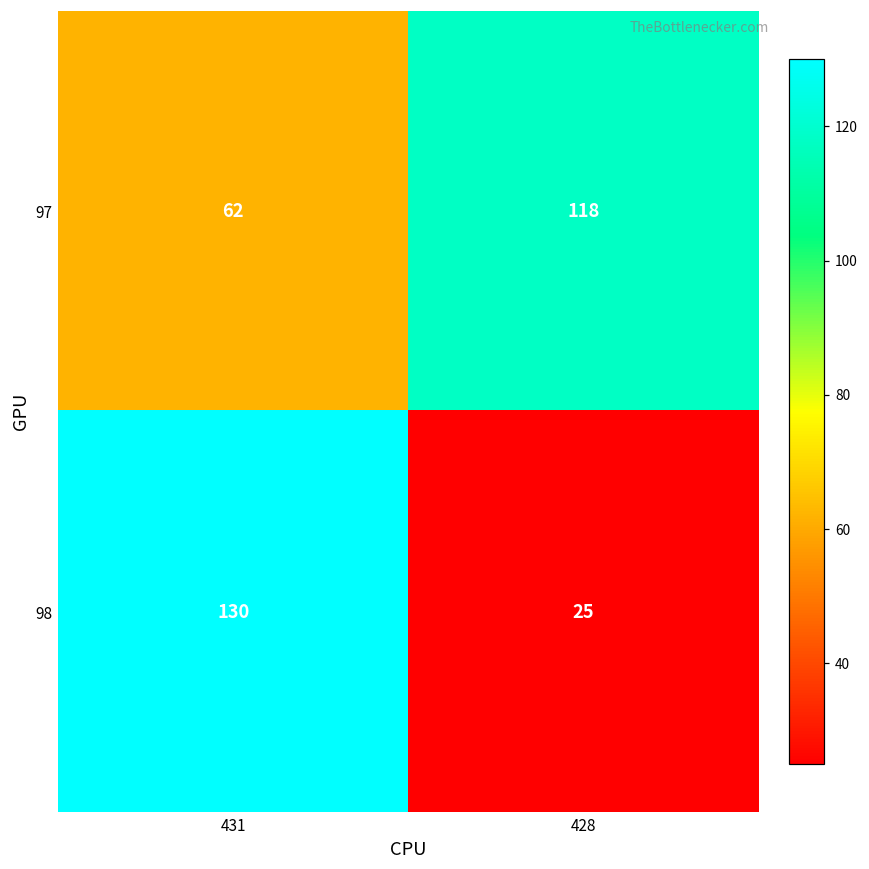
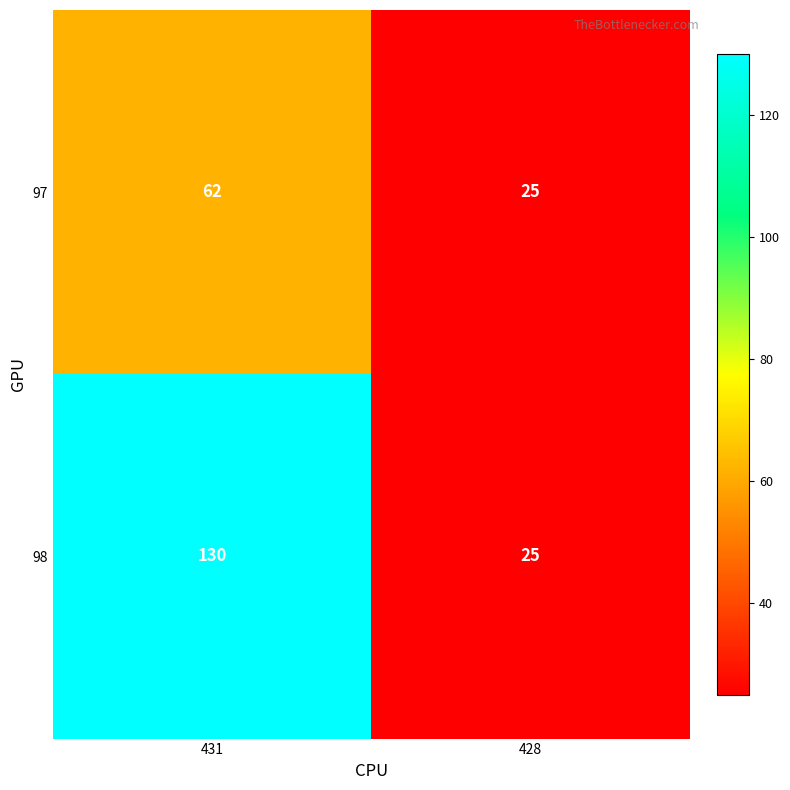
97, 428: 118 -> 25
